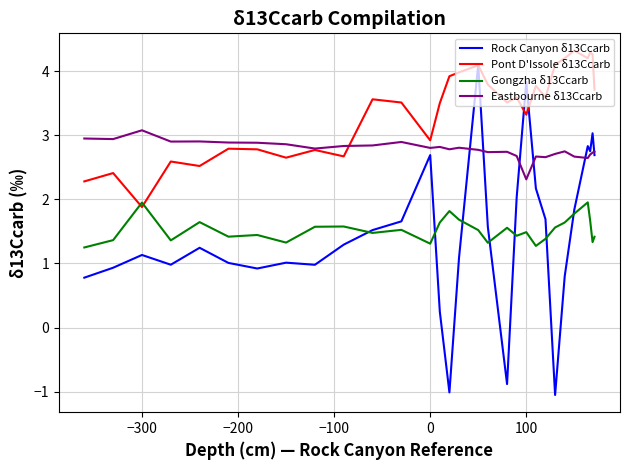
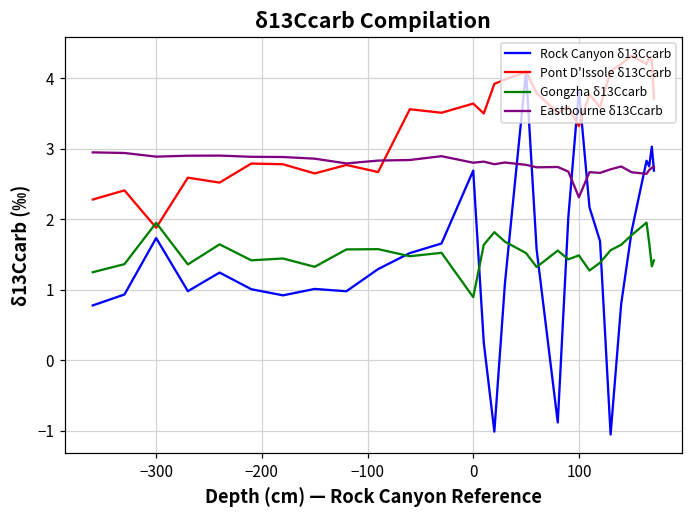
Rock Canyon δ13Ccarb, −300: 1.1 -> 1.7
Eastbourne δ13Ccarb, −300: 3.1 -> 2.9
Pont D'Issole δ13Ccarb, 0: 2.9 -> 3.6
Gongzha δ13Ccarb, 0: 1.3 -> 0.9
